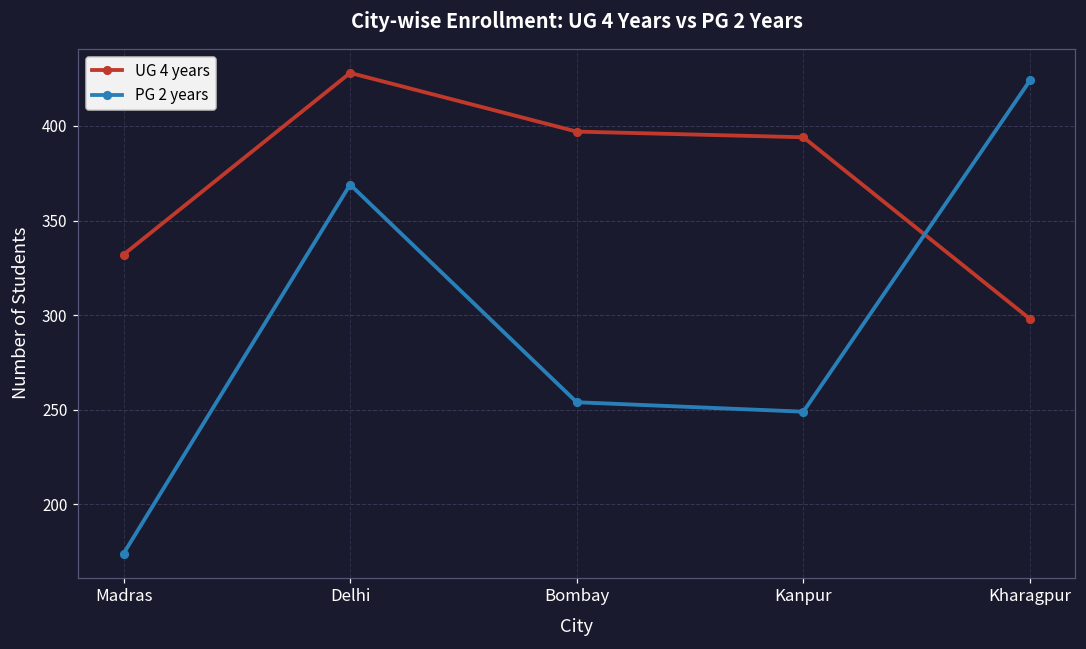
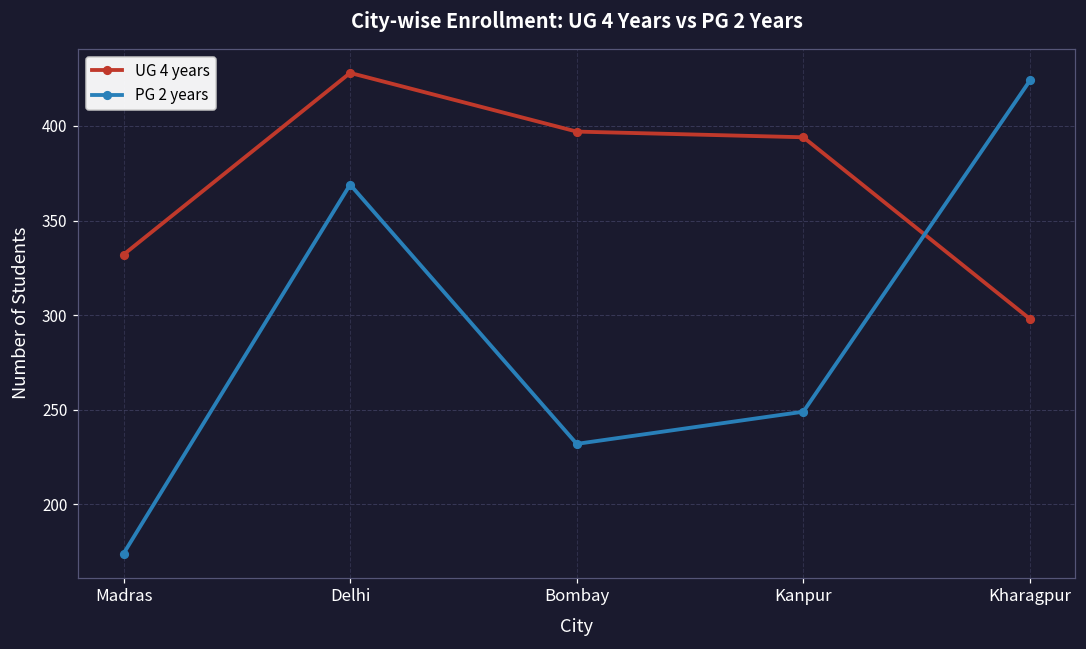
PG 2 years, Bombay: 254 -> 232
